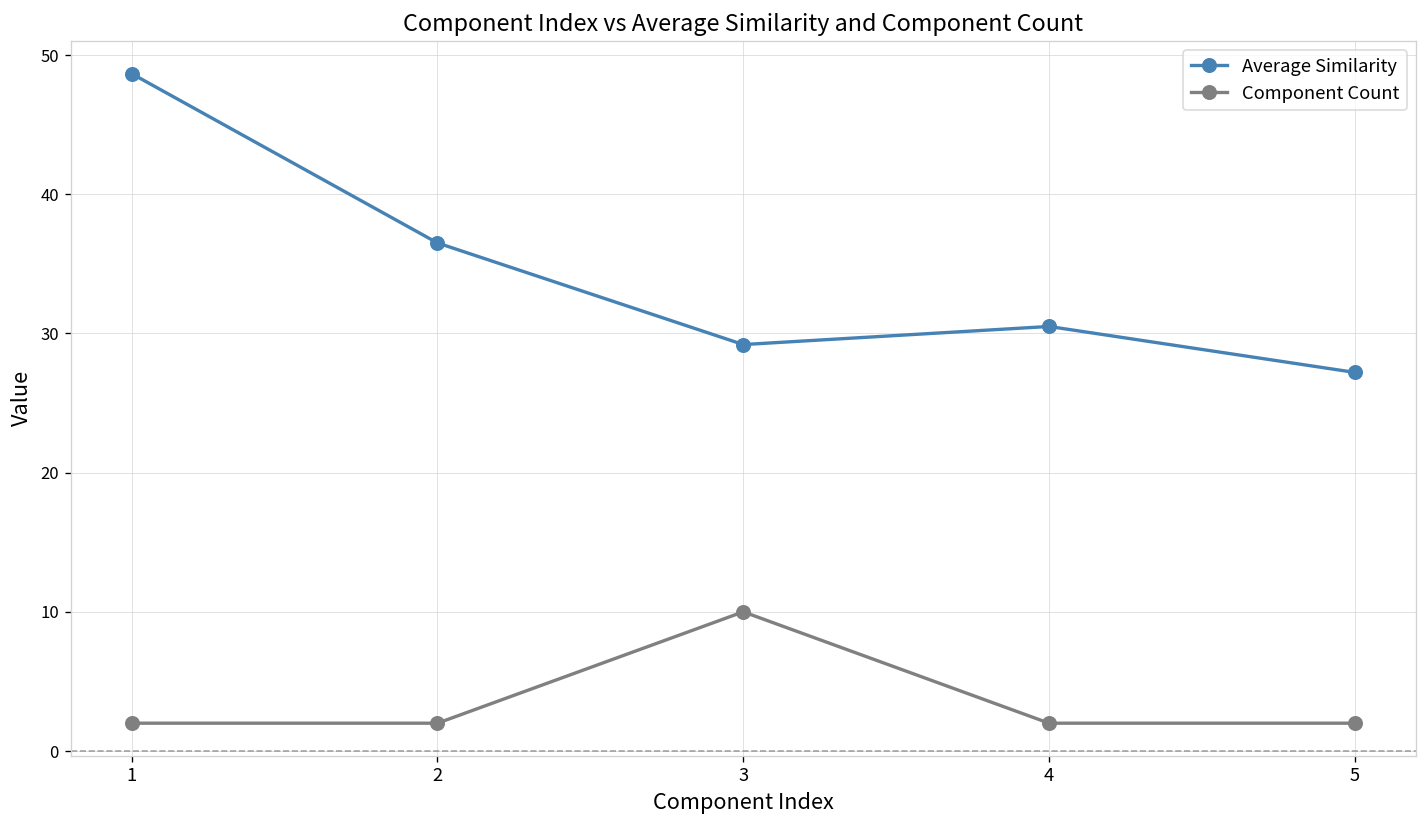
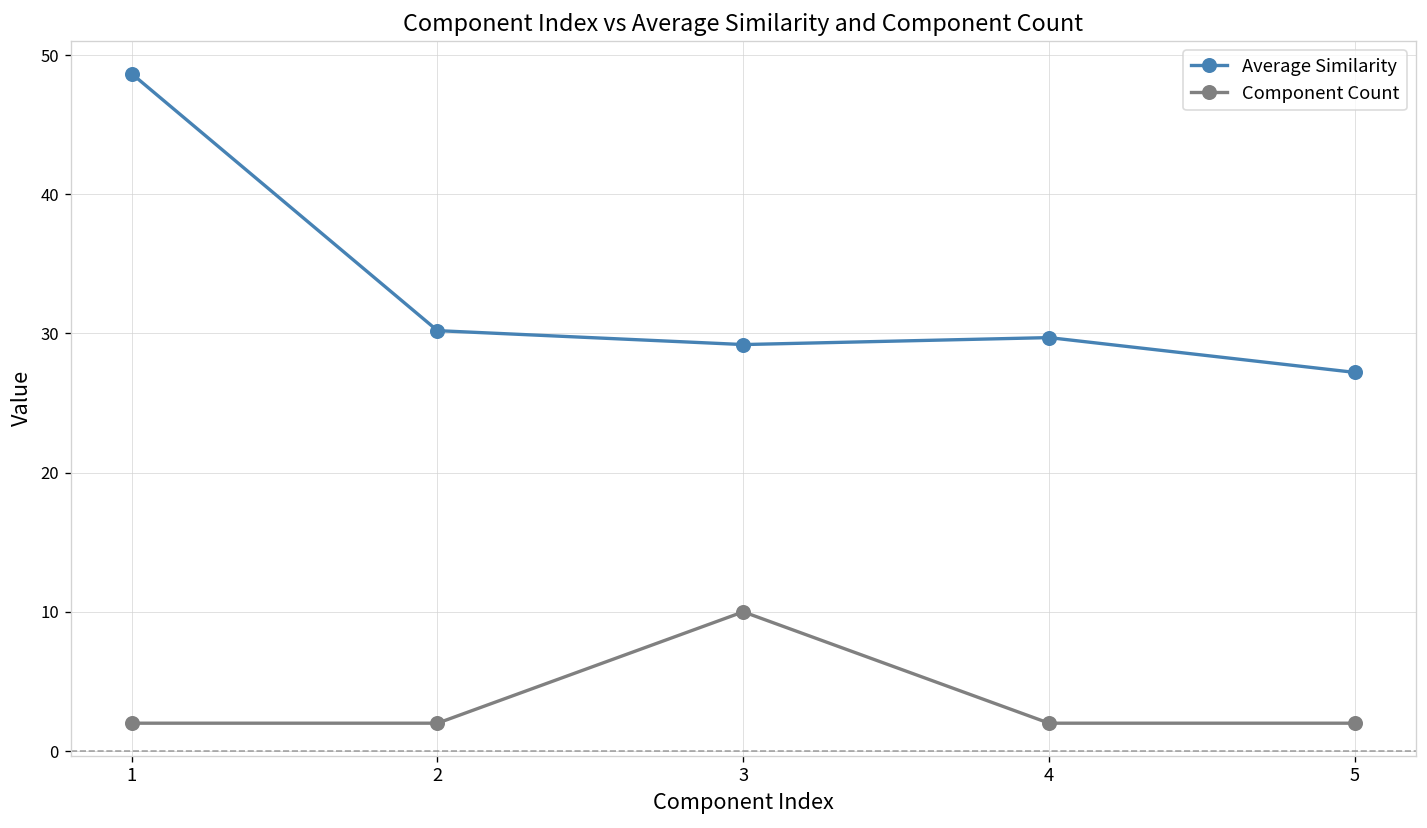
Average Similarity, 2: 36.5 -> 30.2
Average Similarity, 4: 30.5 -> 29.7
